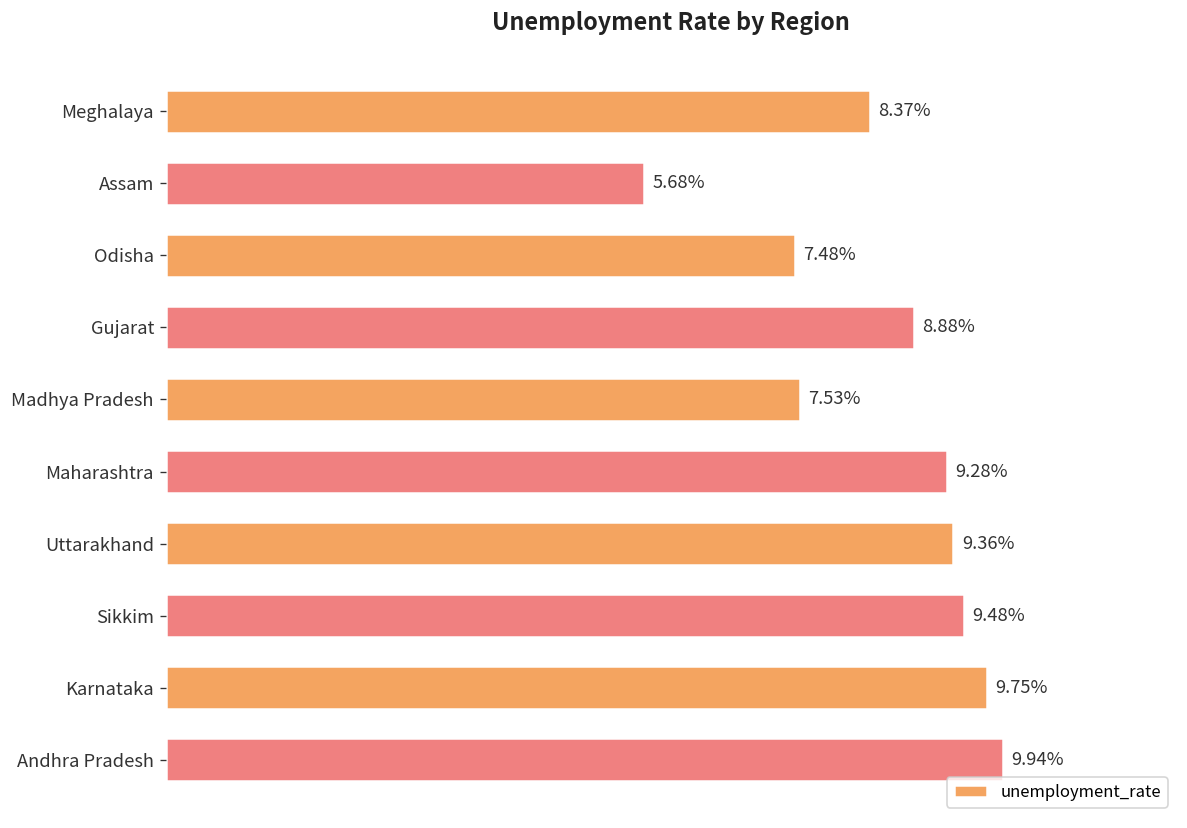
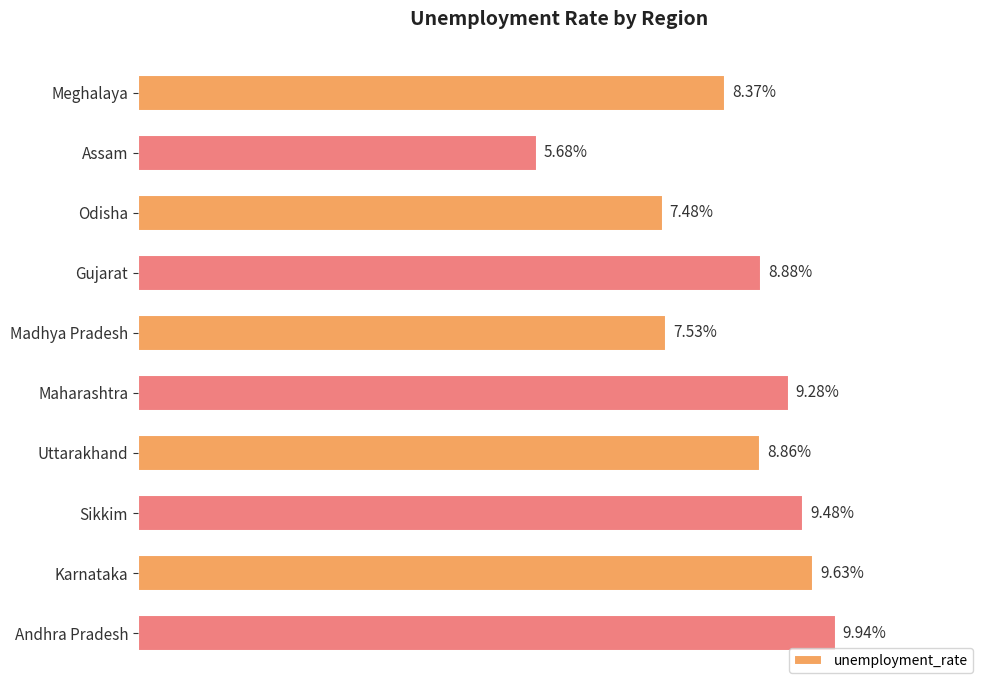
Uttarakhand: 9.36% -> 8.86%
Karnataka: 9.75% -> 9.63%
